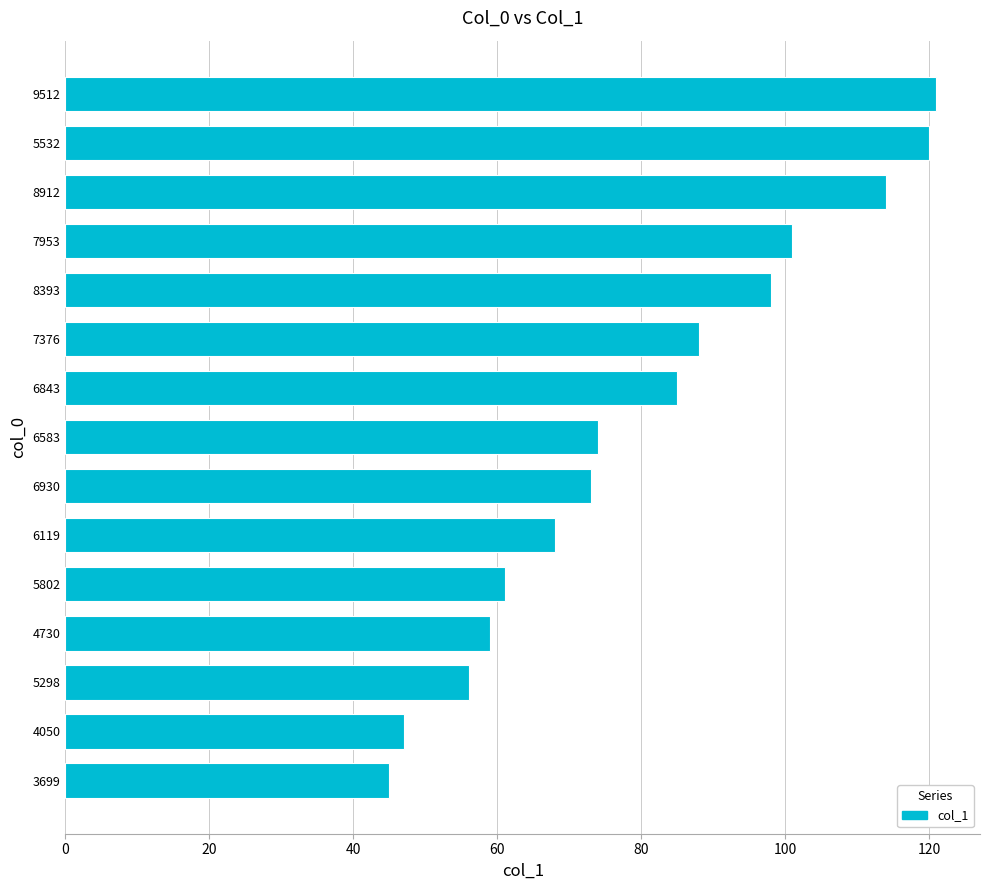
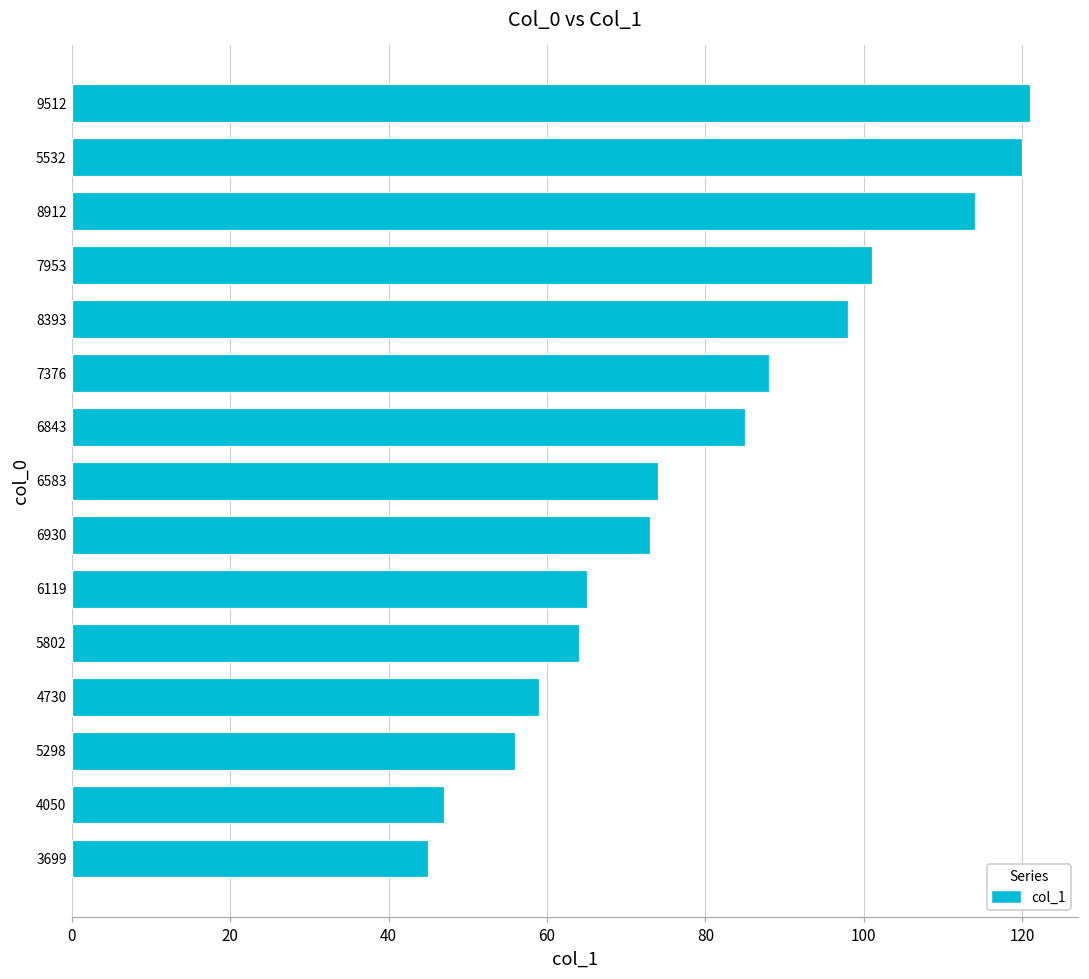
6119: 68 -> 65
5802: 61 -> 64
